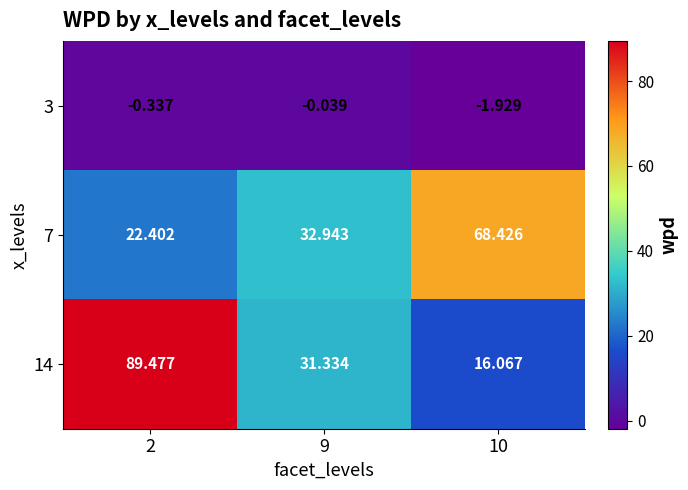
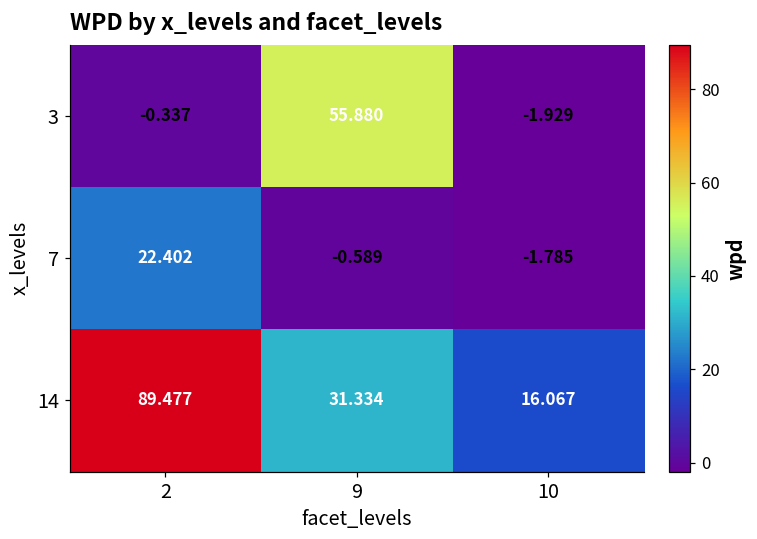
3, 9: -0.039 -> 55.880
7, 9: 32.943 -> -0.589
7, 10: 68.426 -> -1.785
